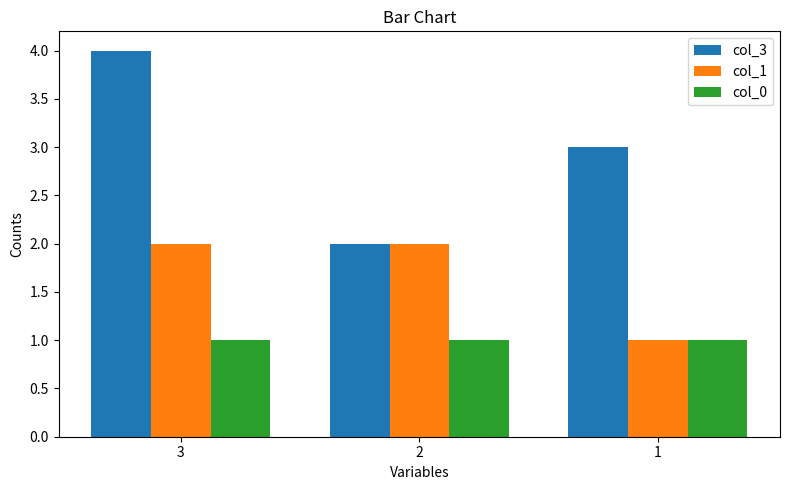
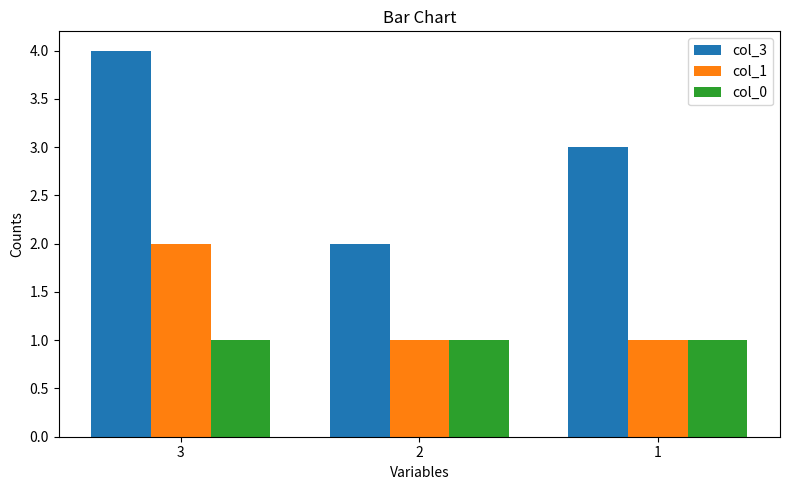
col_1, 2: 2 -> 1
